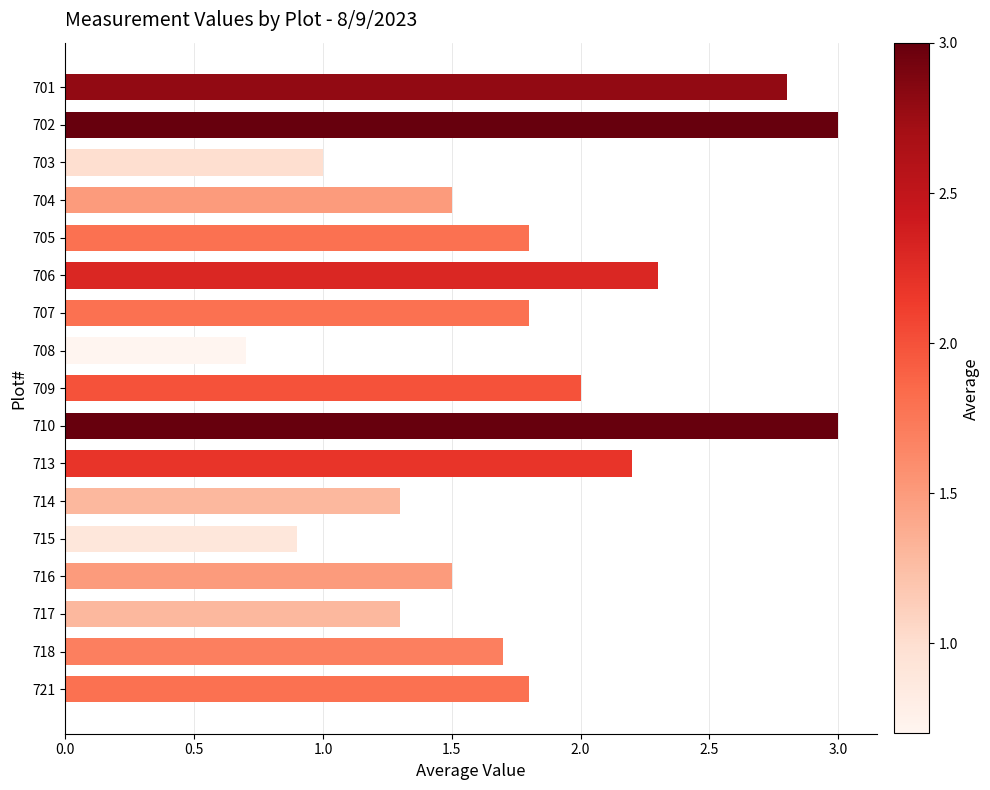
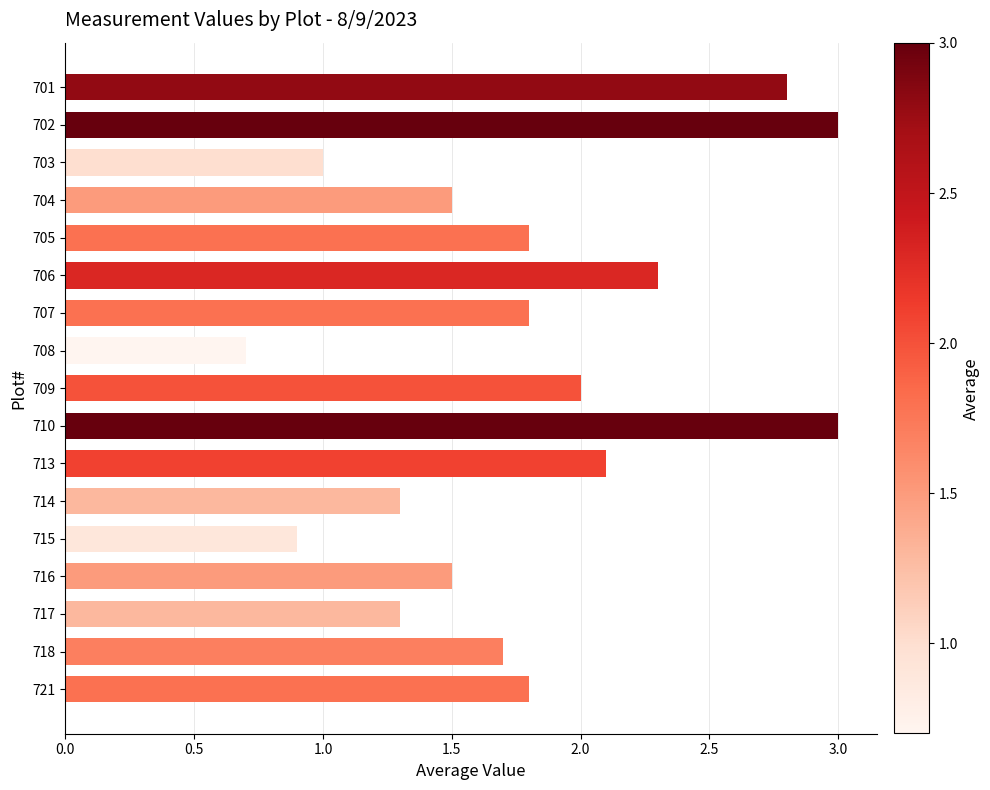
713: 2.2 -> 2.1
